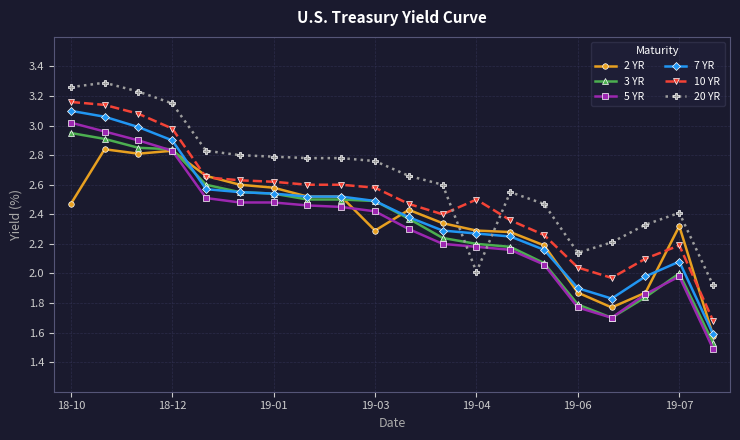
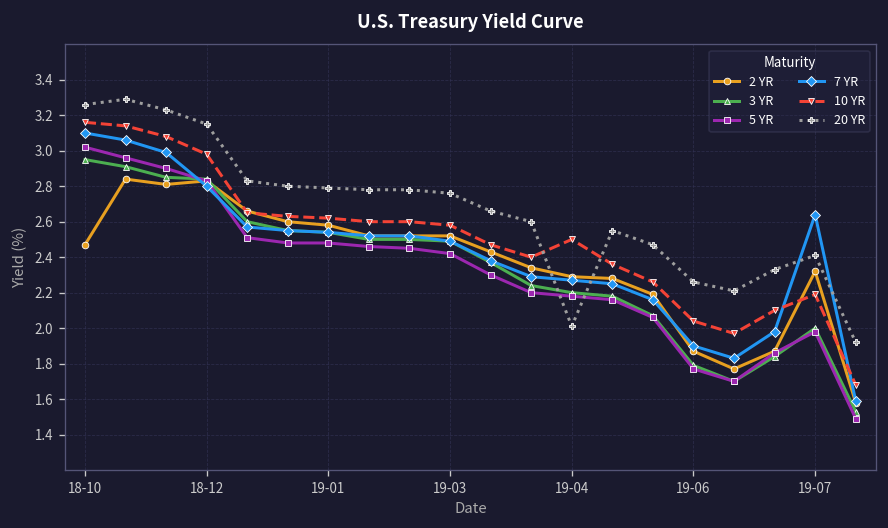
7 YR, 18-12: 2.9 -> 2.8
2 YR, 19-03: 2.29 -> 2.52
20 YR, 19-06: 2.14 -> 2.26
7 YR, 19-07: 2.08 -> 2.64
